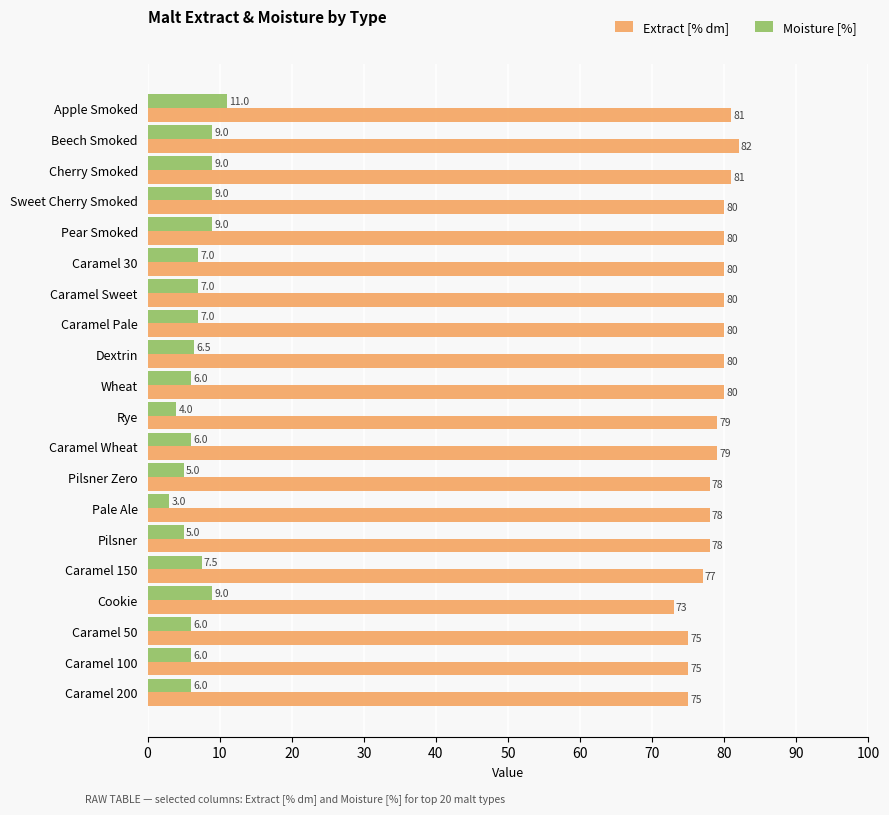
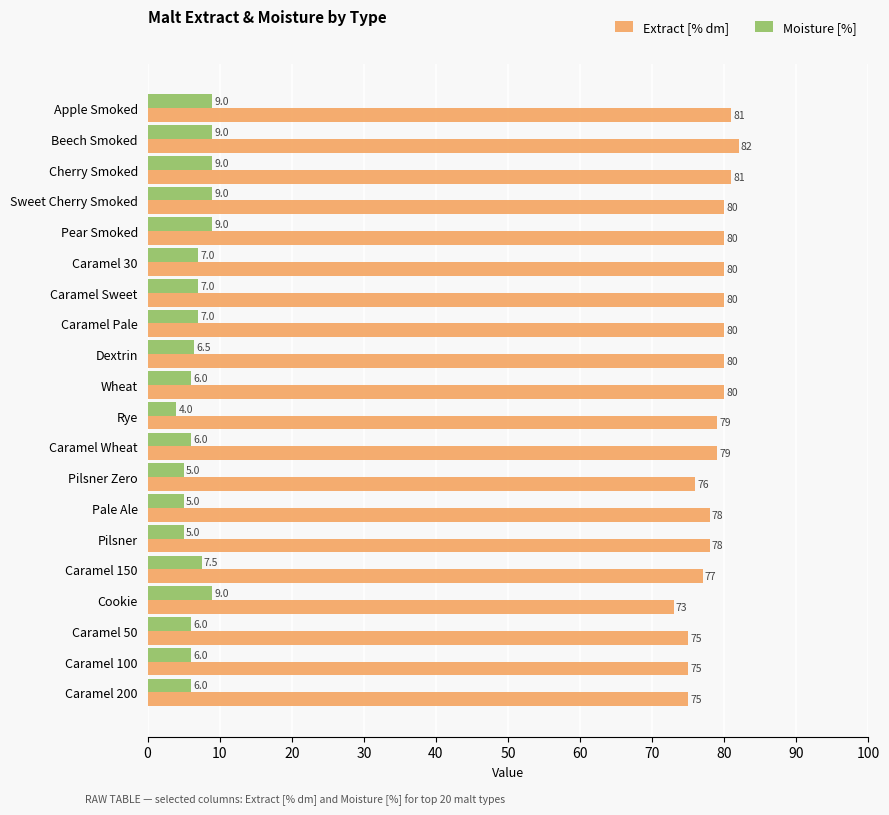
Moisture [%], Apple Smoked: 11.0 -> 9.0
Extract [% dm], Pilsner Zero: 78 -> 76
Moisture [%], Pale Ale: 3.0 -> 5.0
